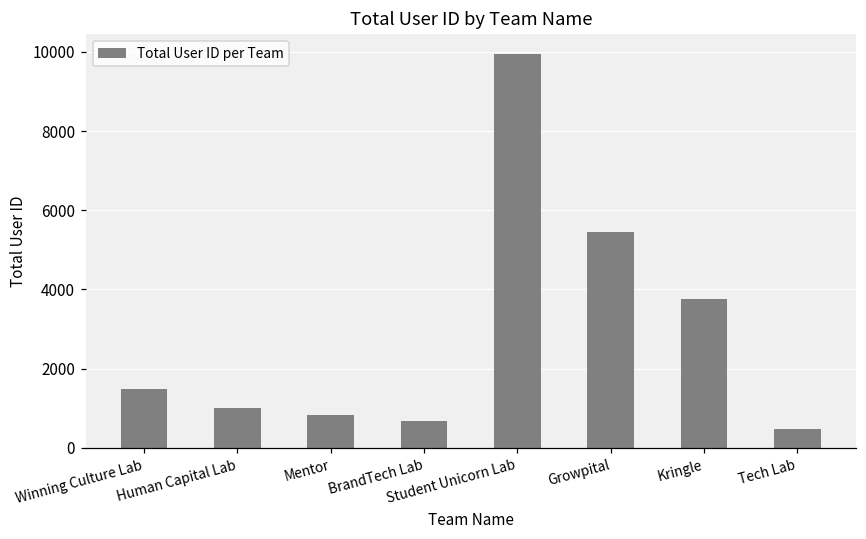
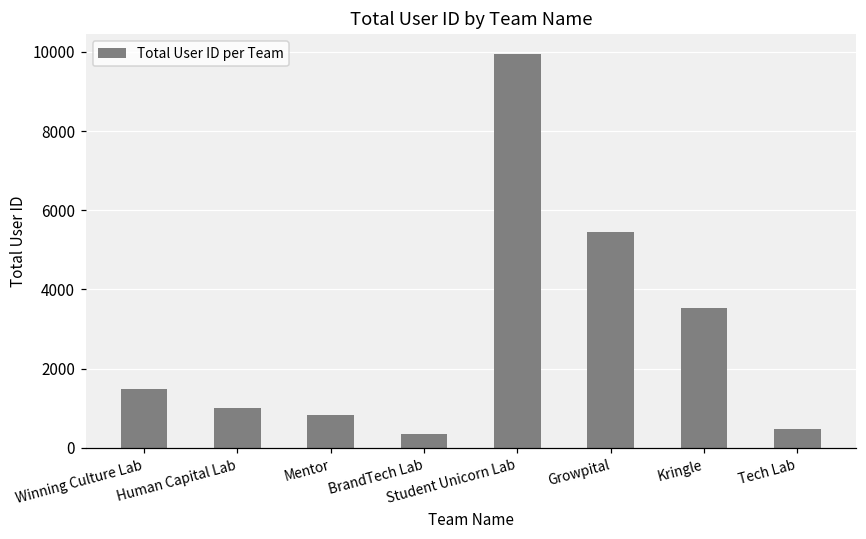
BrandTech Lab: 700 -> 300
Kringle: 3800 -> 3500
